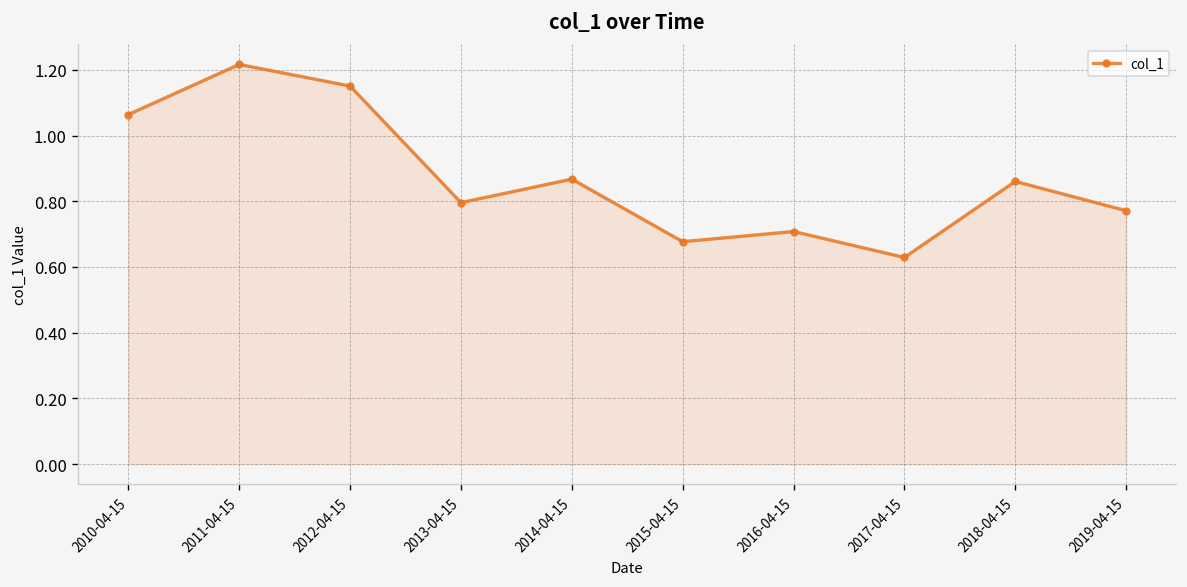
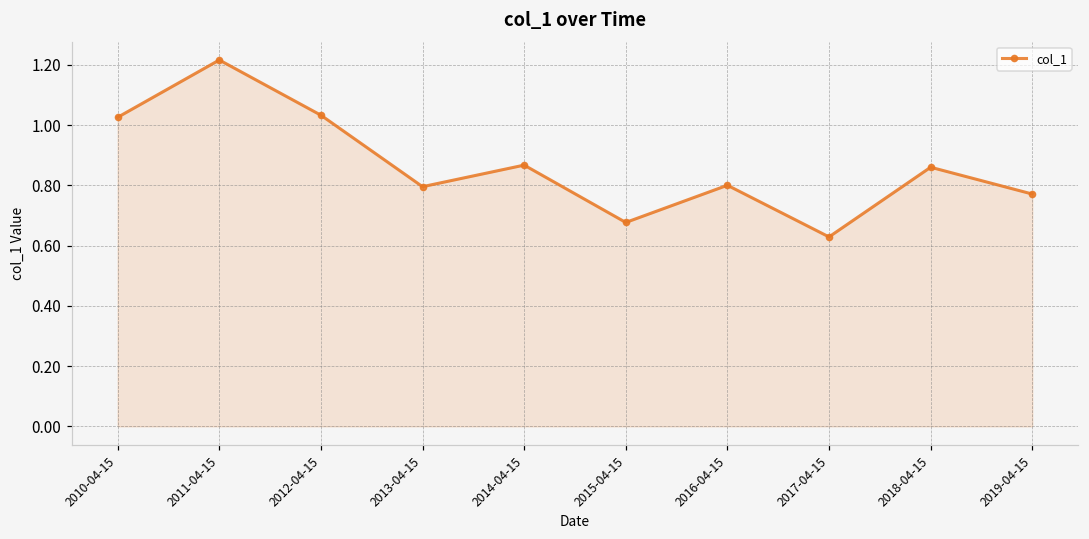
2010-04-15: 1.06 -> 1.03
2012-04-15: 1.15 -> 1.03
2016-04-15: 0.71 -> 0.80
